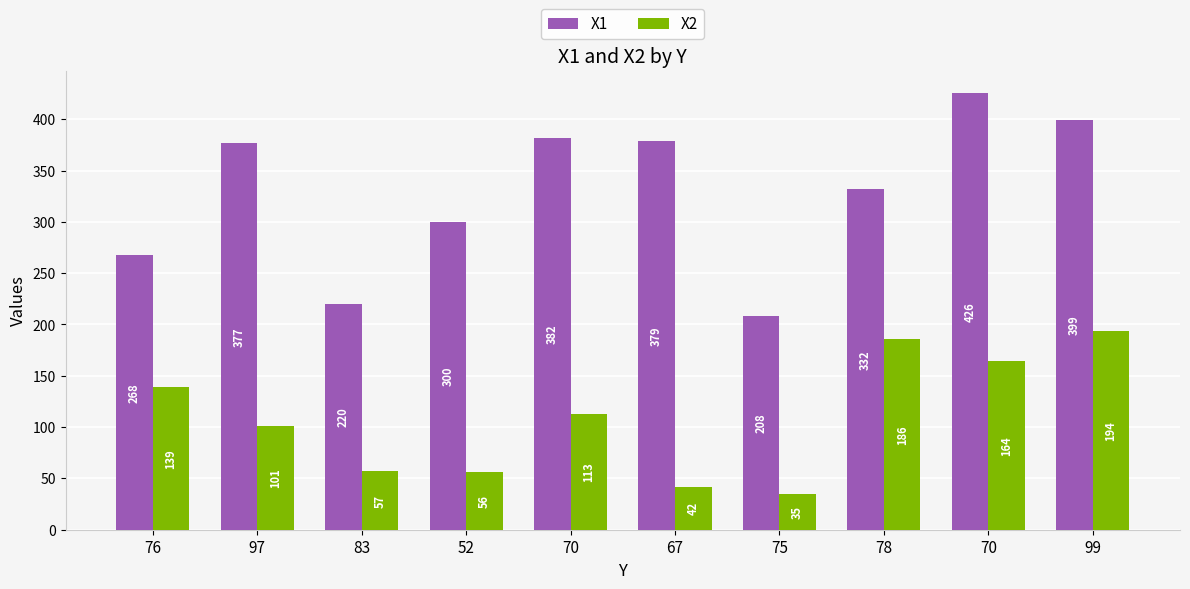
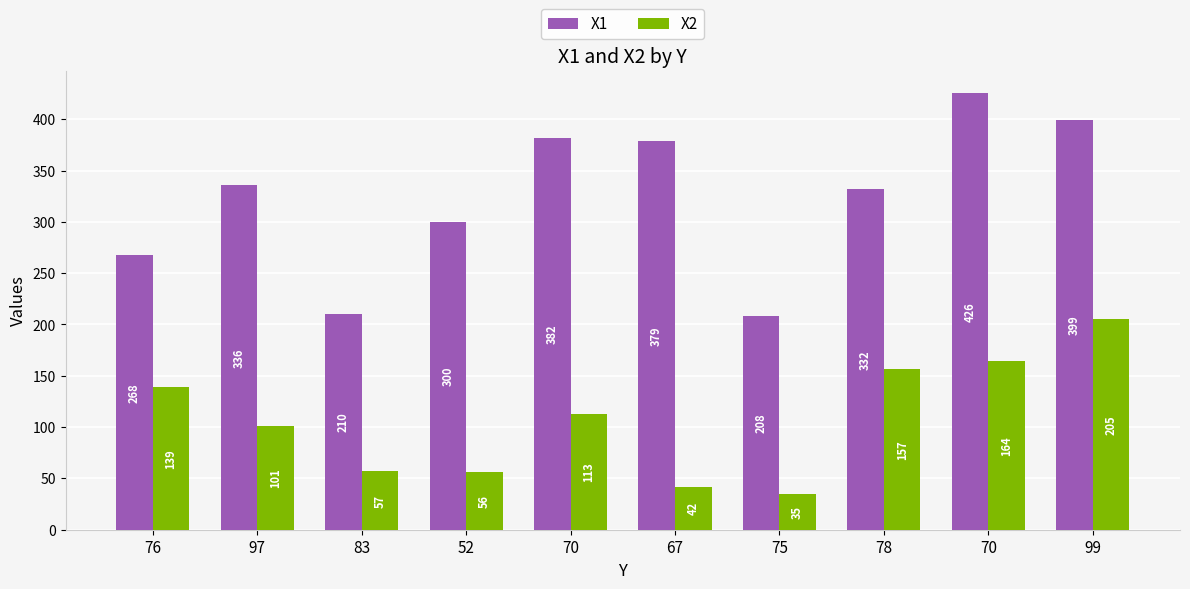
X1, 97: 377 -> 336
X1, 83: 220 -> 210
X2, 78: 186 -> 157
X2, 99: 194 -> 205
